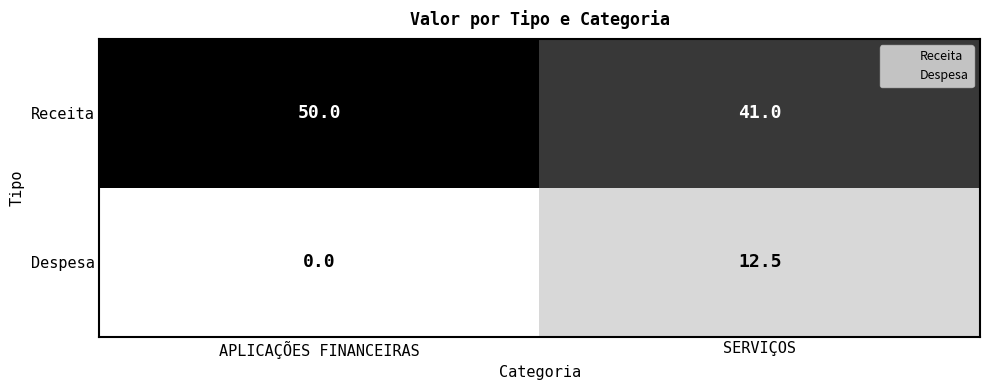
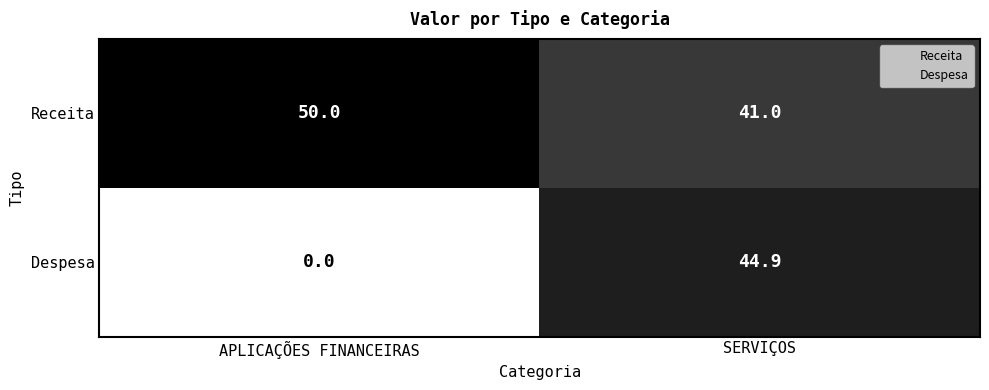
Despesa, SERVIÇOS: 12.5 -> 44.9
